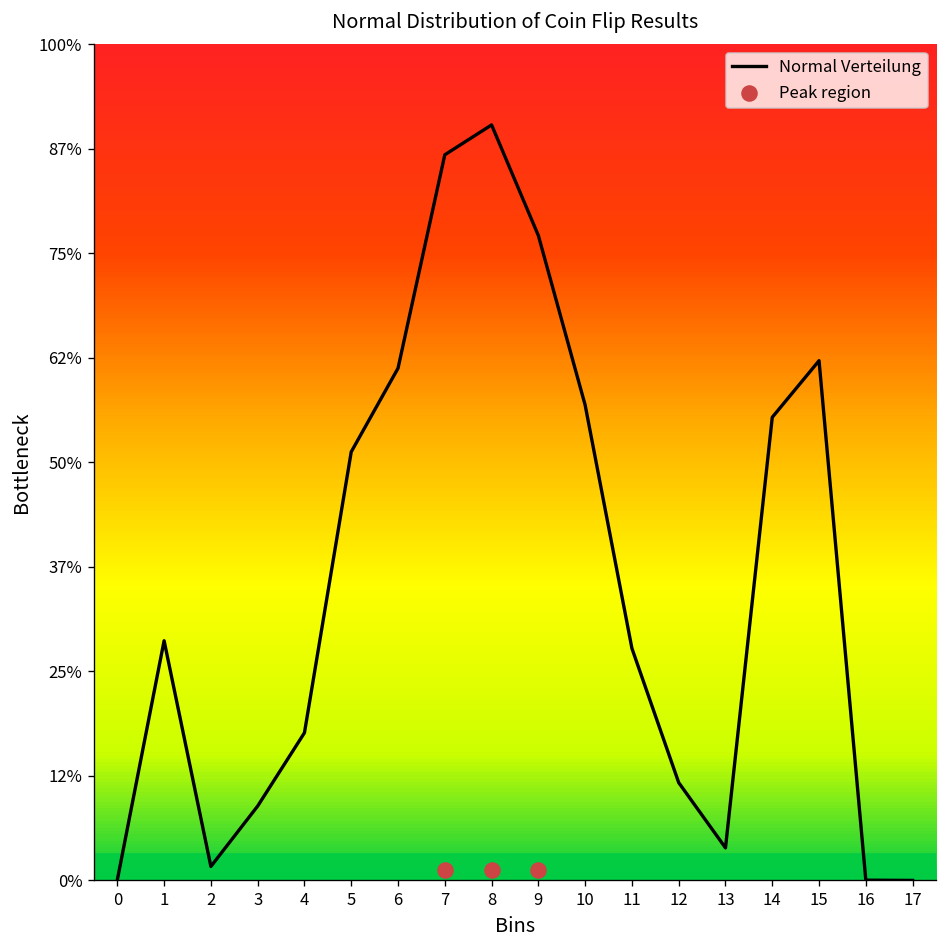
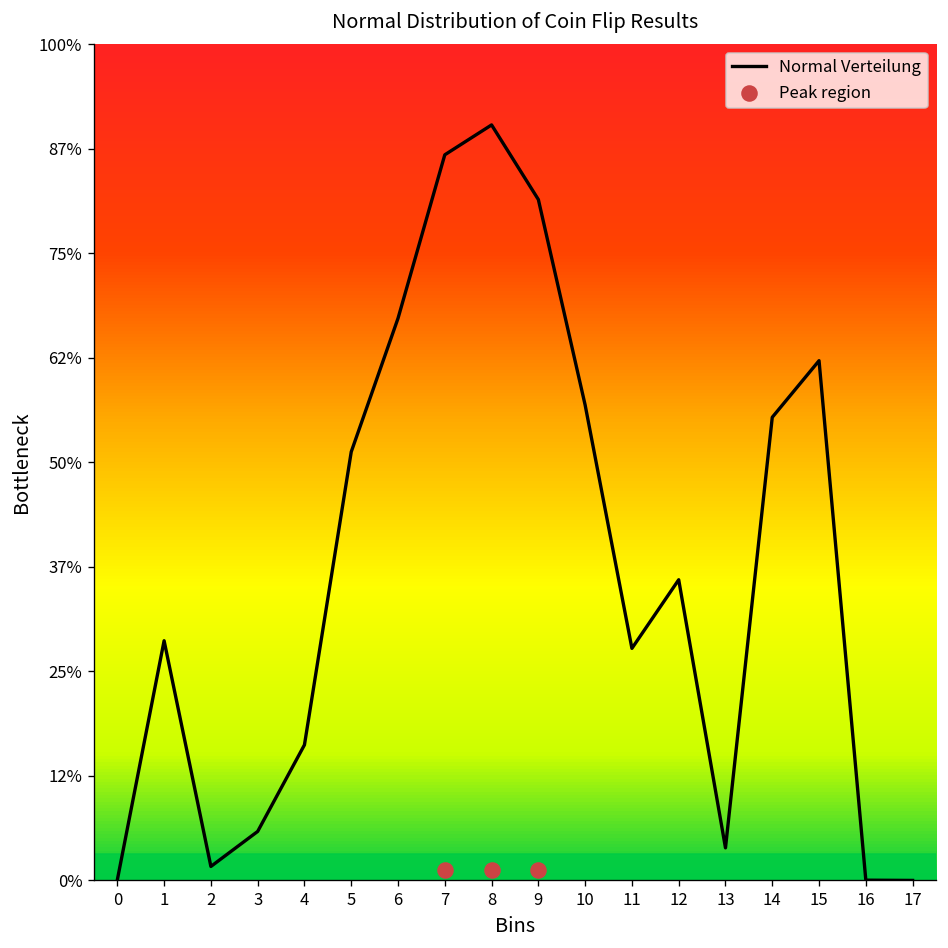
Normal Verteilung, 3: 9% -> 6%
Normal Verteilung, 4: 18% -> 16%
Normal Verteilung, 6: 61% -> 67%
Normal Verteilung, 9: 77% -> 81%
Normal Verteilung, 12: 12% -> 36%
